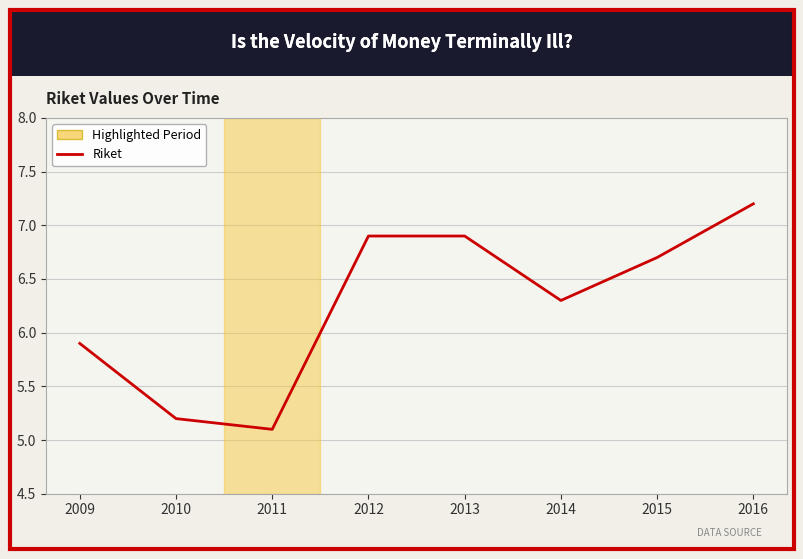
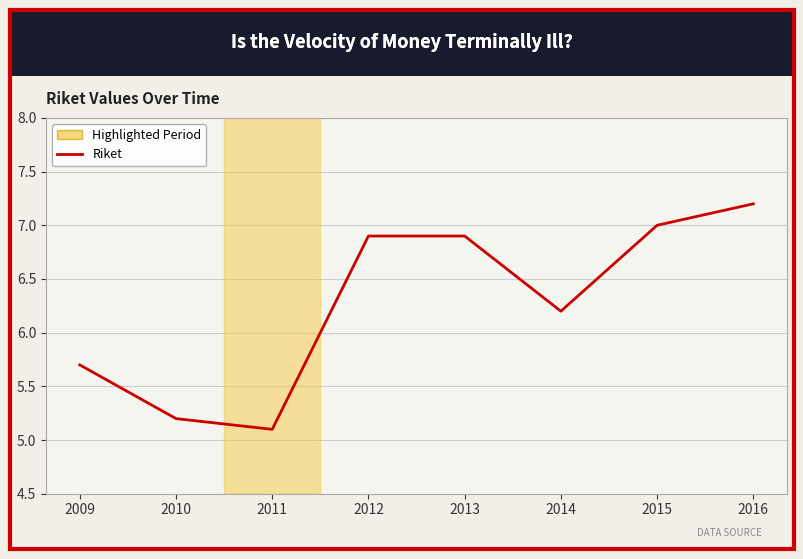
2009: 5.9 -> 5.7
2014: 6.3 -> 6.2
2015: 6.7 -> 7.0
